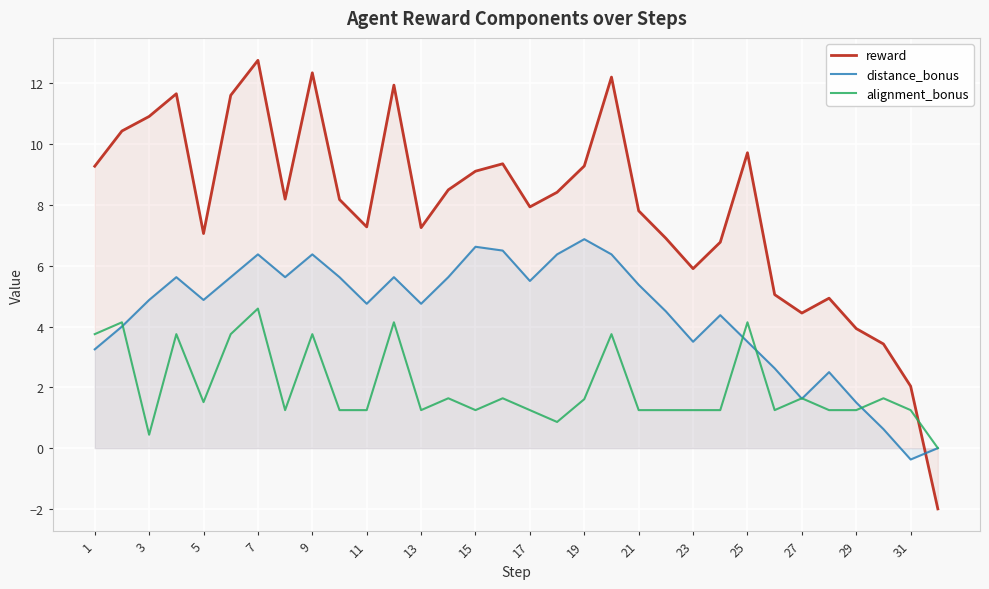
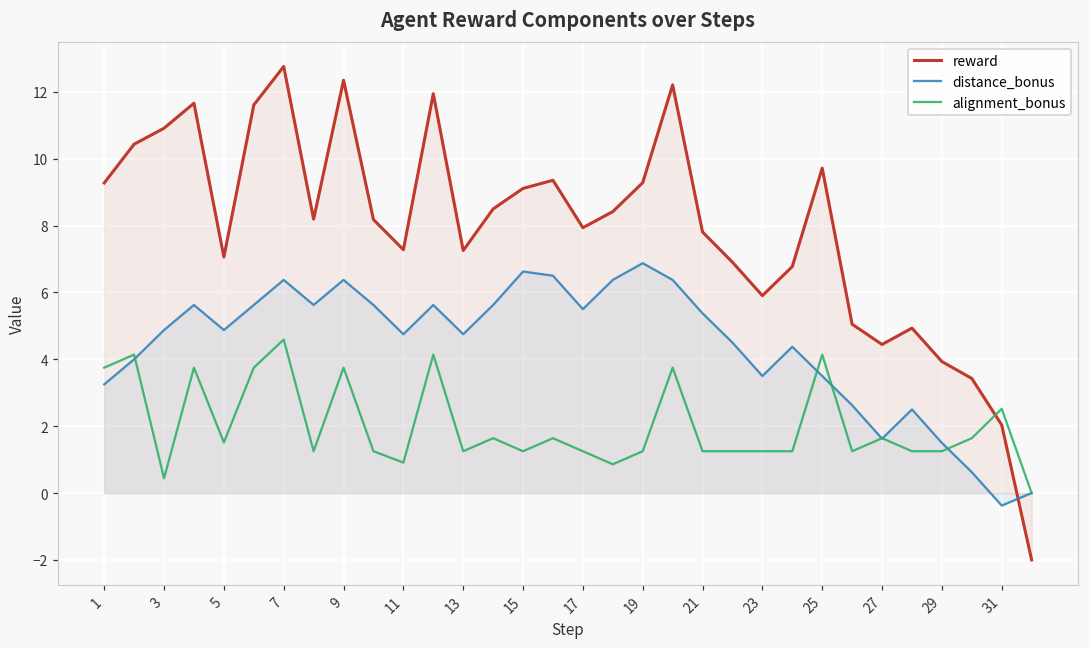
alignment_bonus, 11: 1.3 -> 0.9
alignment_bonus, 19: 1.6 -> 1.3
alignment_bonus, 31: 1.3 -> 2.5
